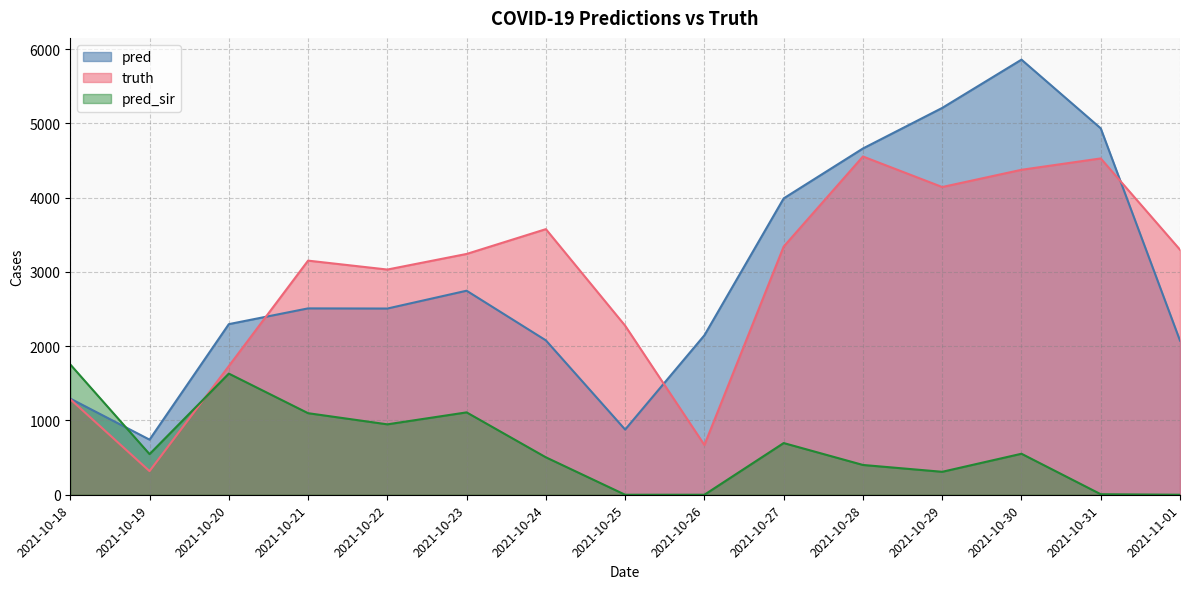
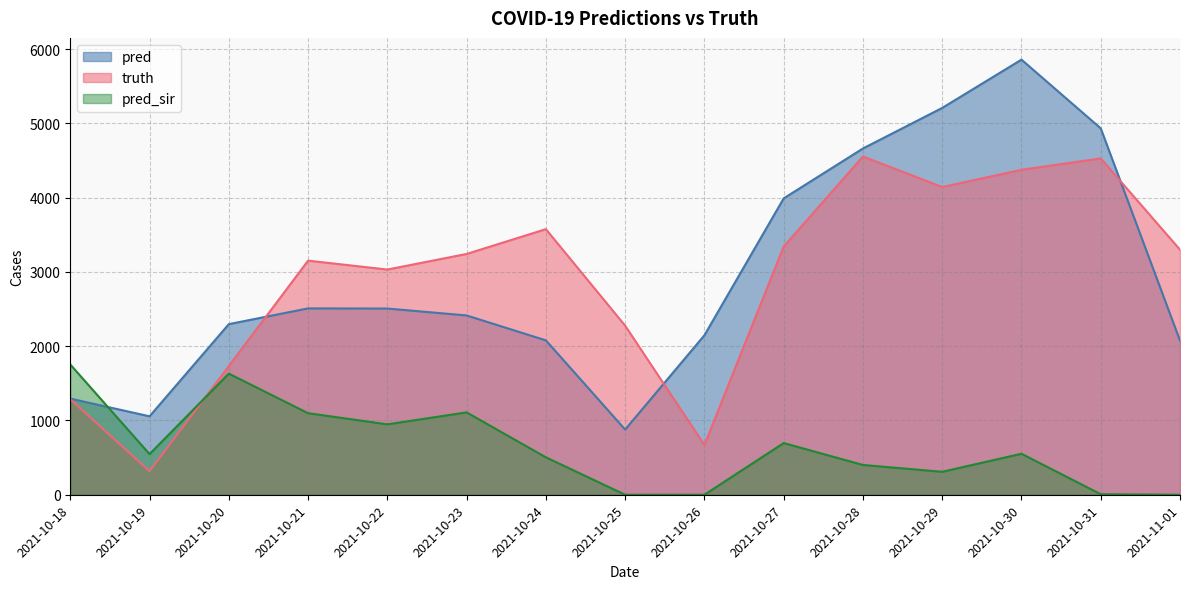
pred, 2021-10-19: 700 -> 1100
pred, 2021-10-23: 2700 -> 2400
